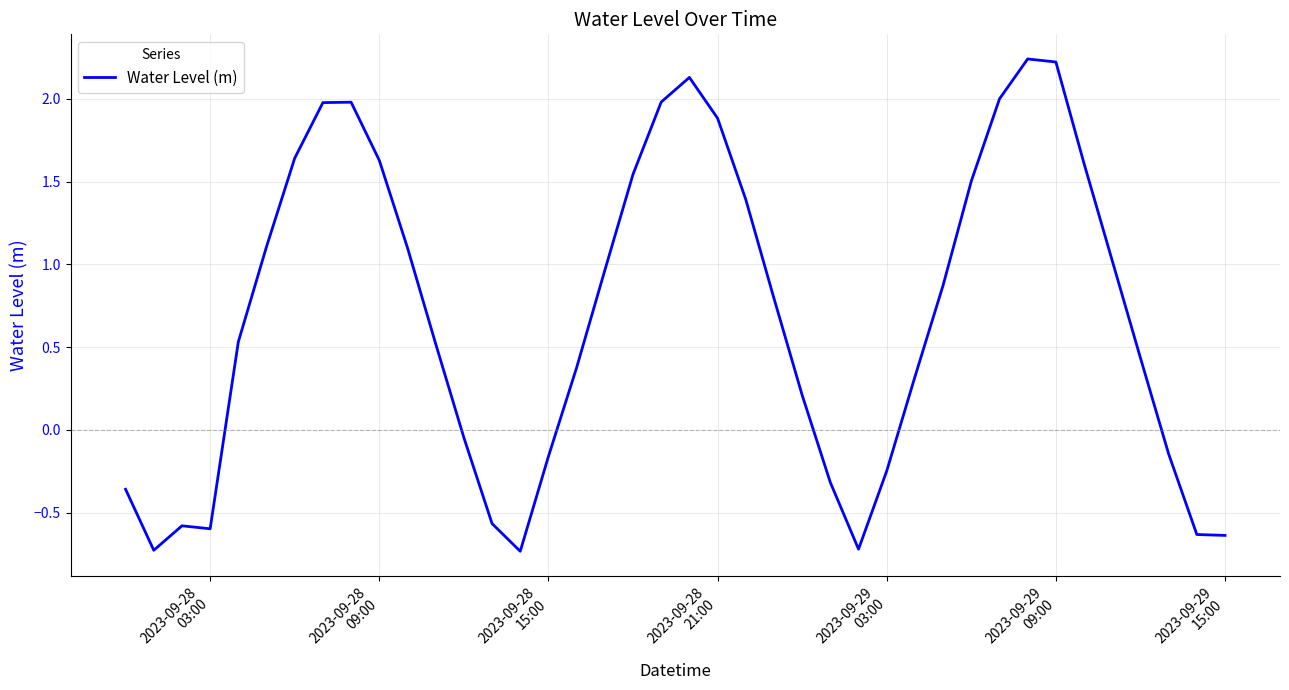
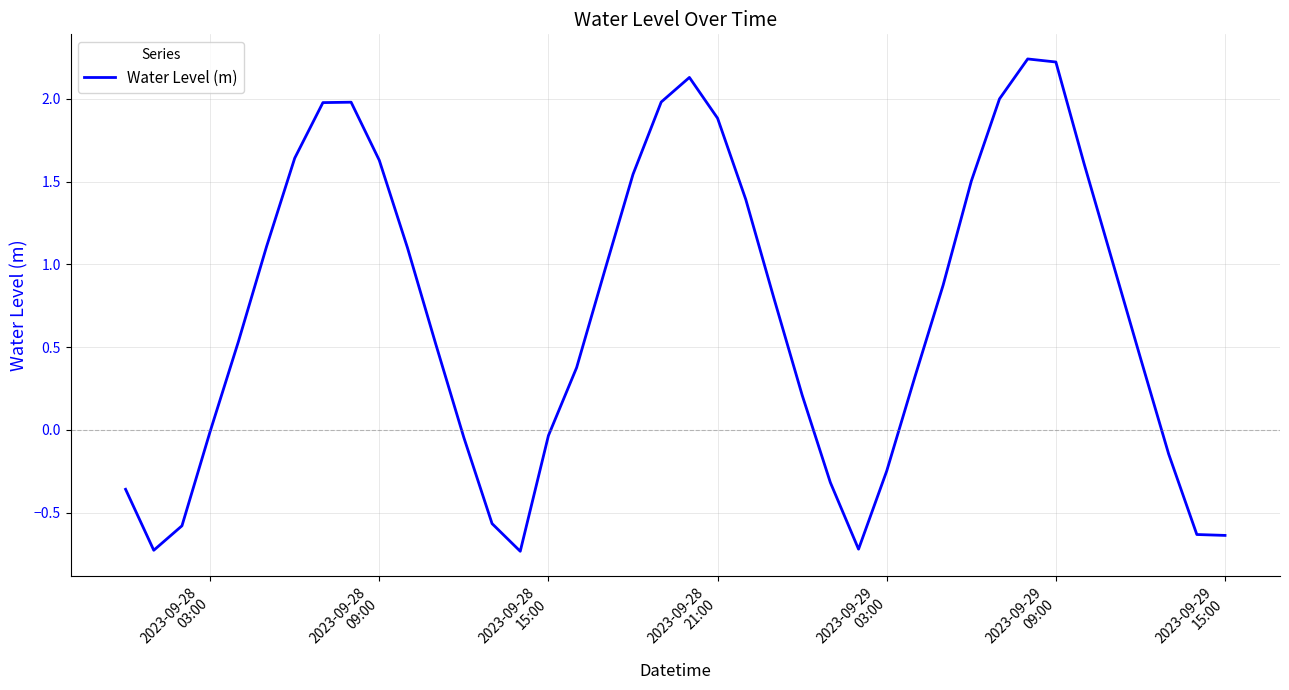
2023-09-28 03:00: -0.60 -> -0.01
2023-09-28 15:00: -0.16 -> -0.03
